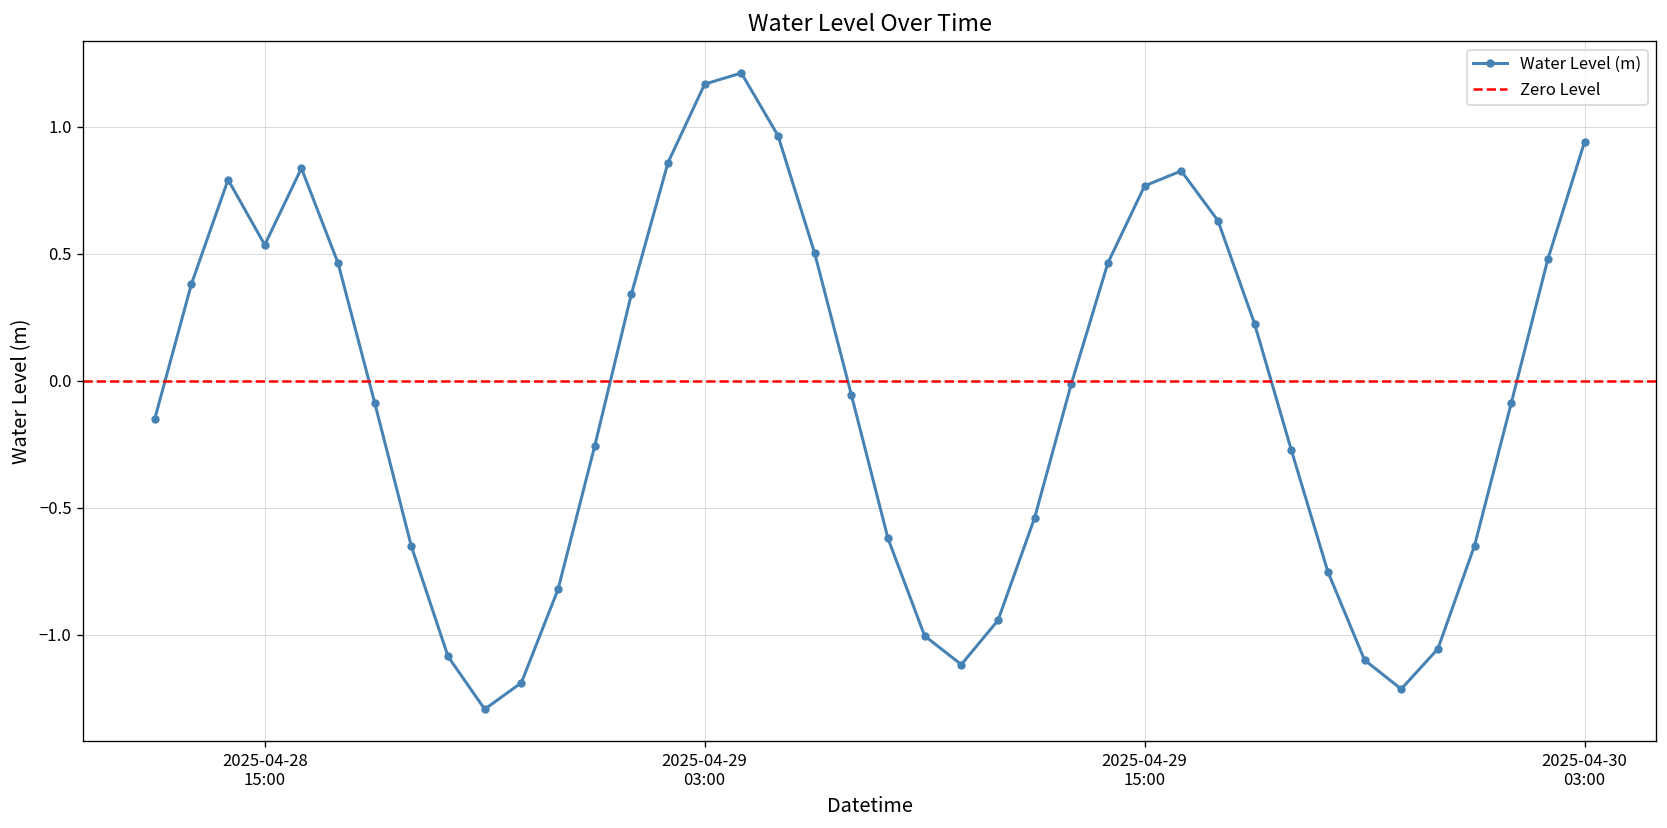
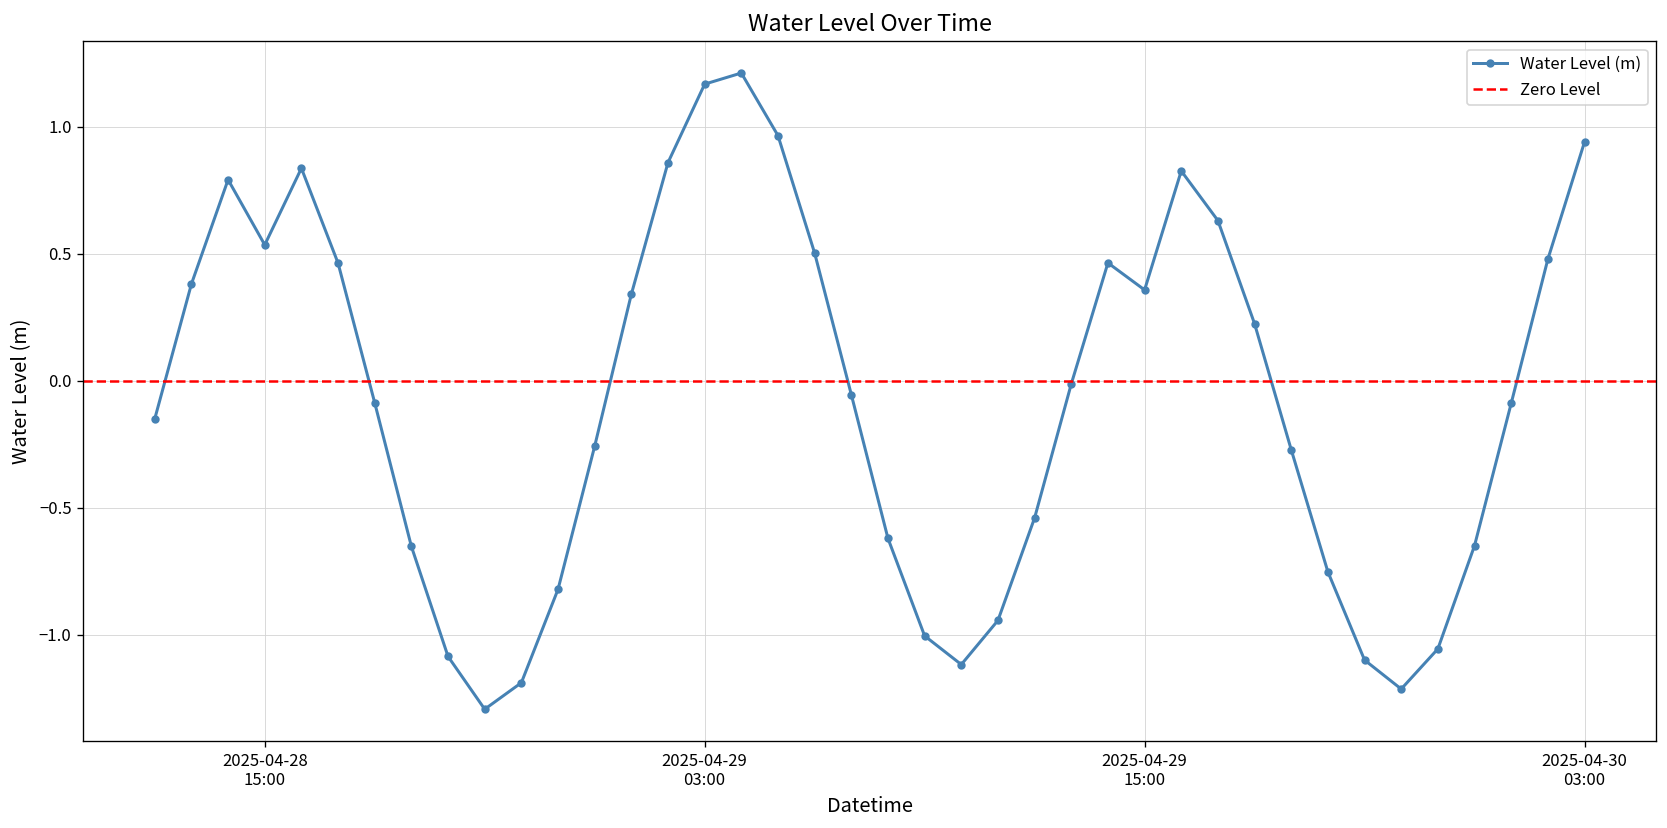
2025-04-29 15:00: 0.77 -> 0.36
